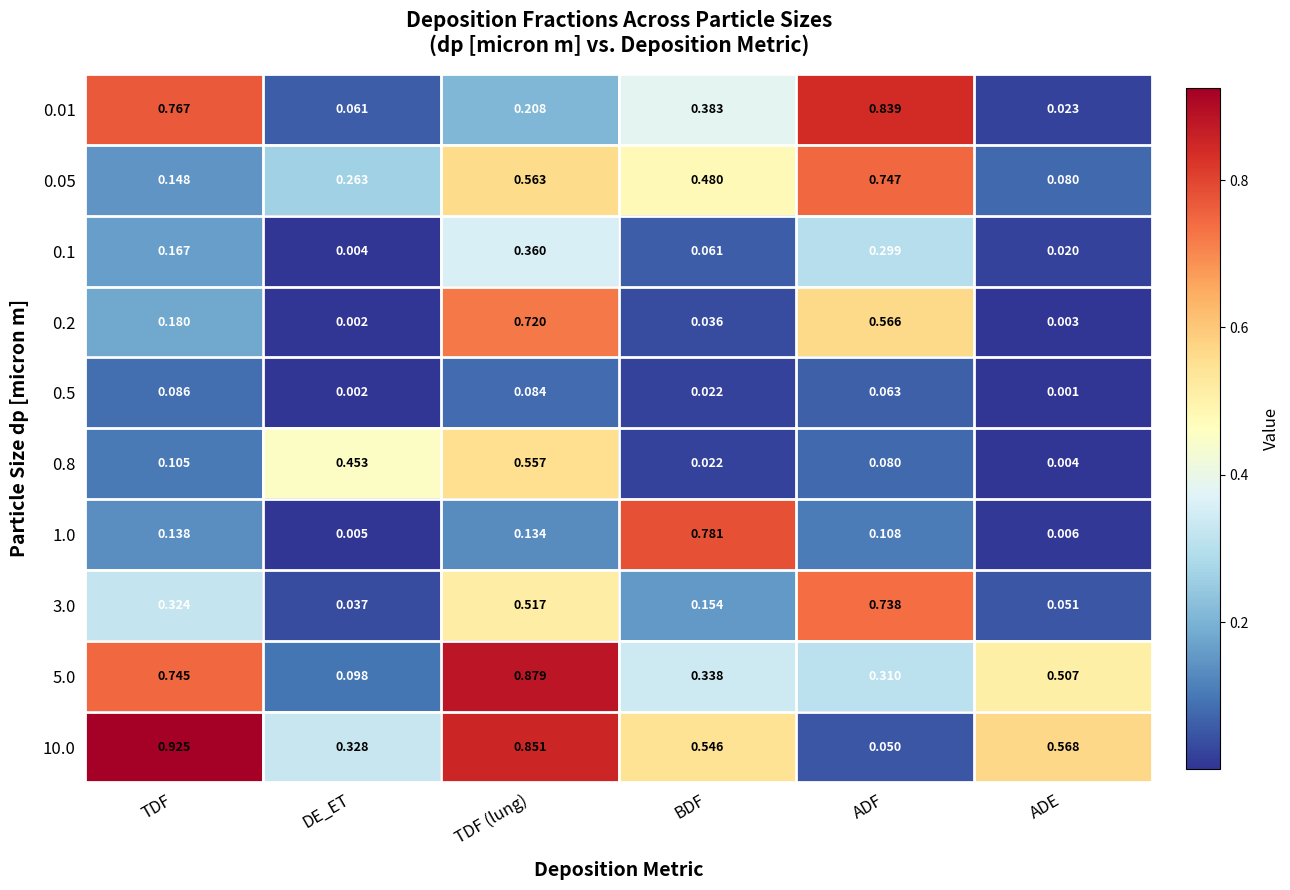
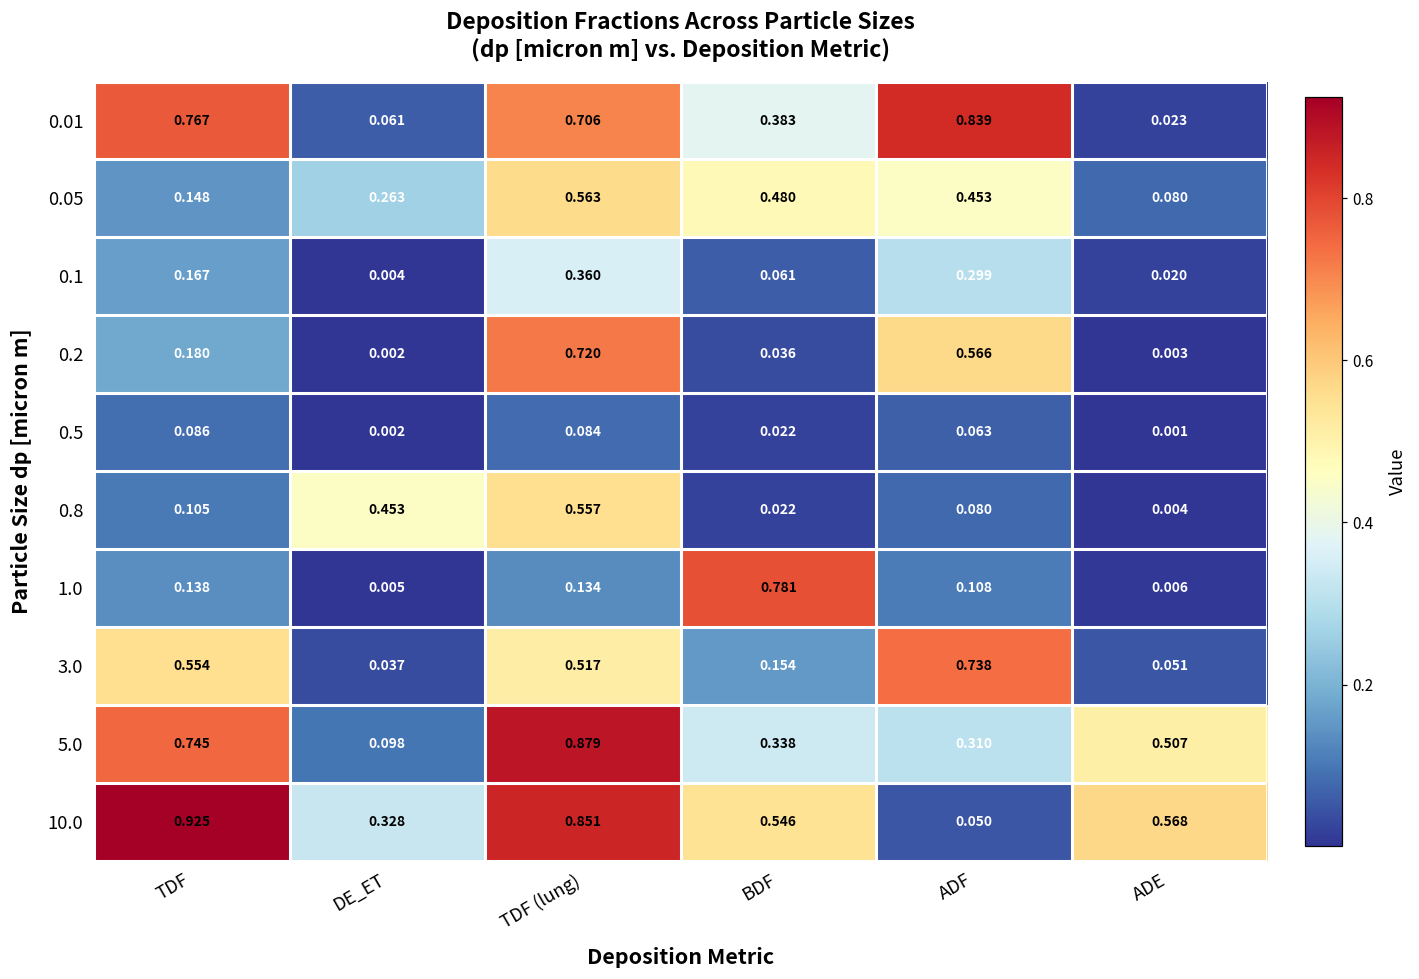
0.01, TDF (lung): 0.208 -> 0.706
0.05, ADF: 0.747 -> 0.453
3.0, TDF: 0.324 -> 0.554
